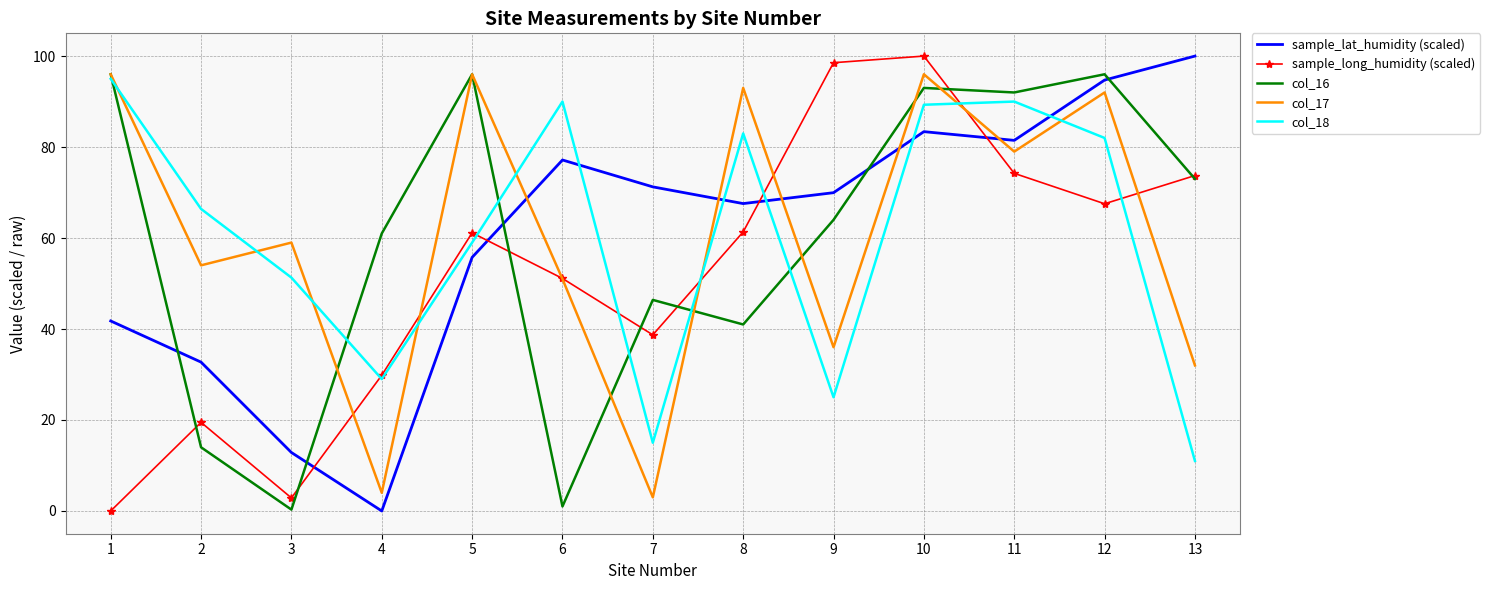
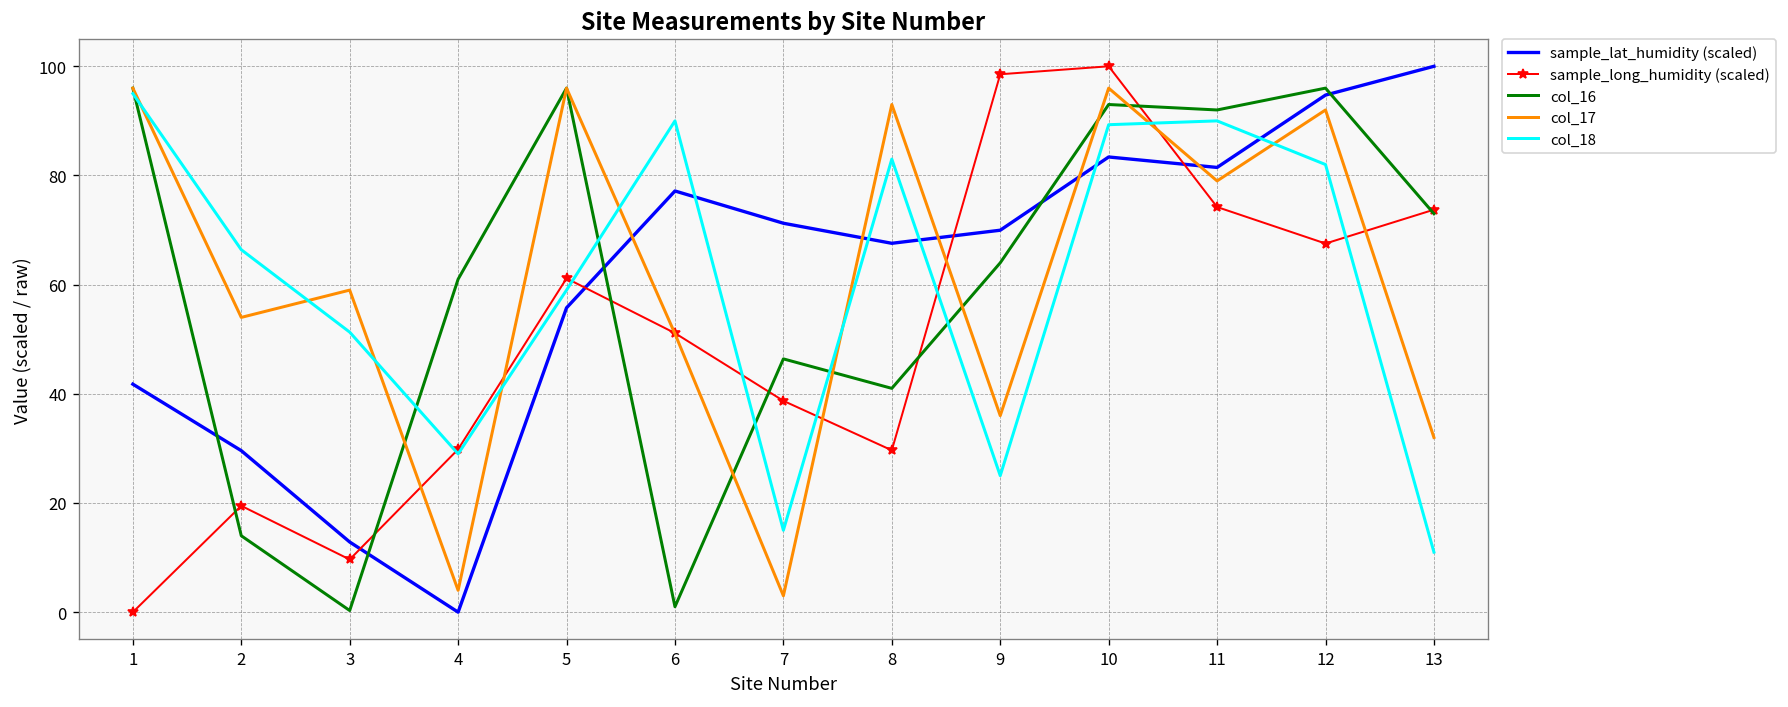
sample_lat_humidity (scaled), 2: 33 -> 30
sample_long_humidity (scaled), 3: 3 -> 10
sample_long_humidity (scaled), 8: 61 -> 30
